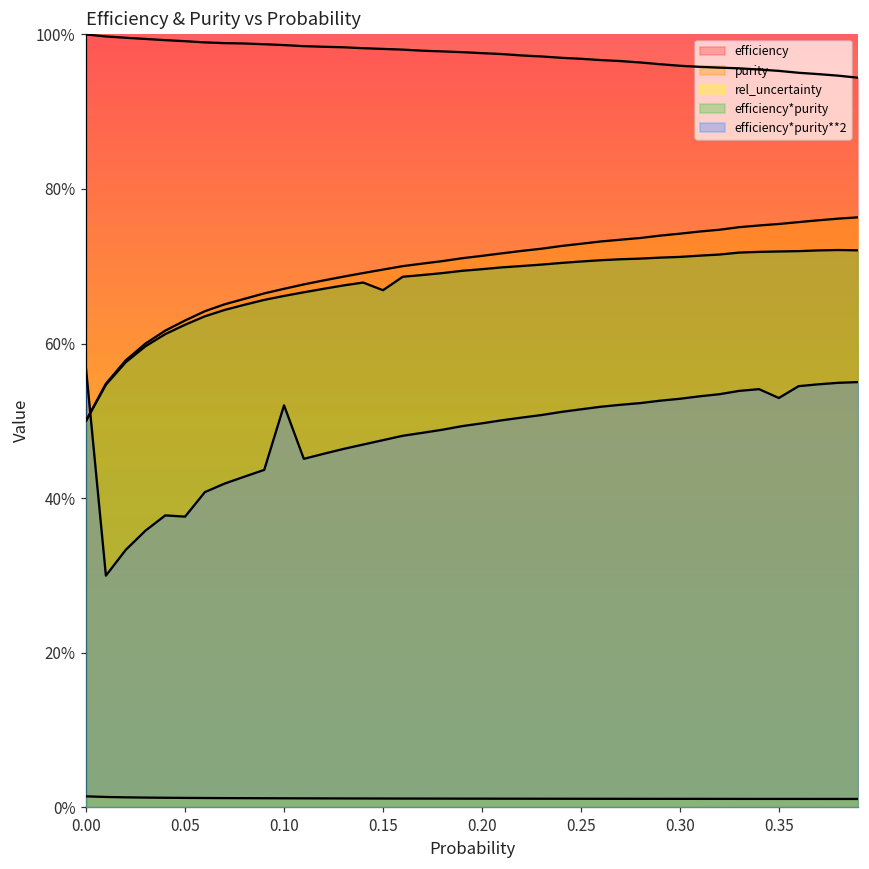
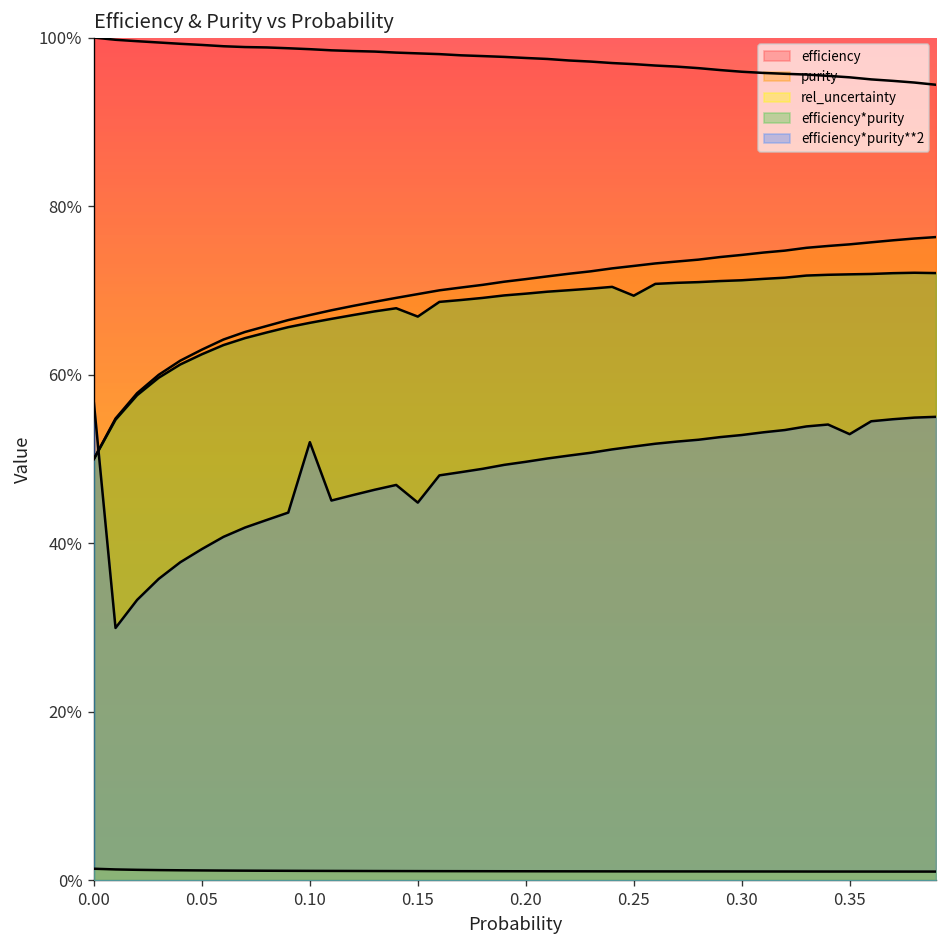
efficiency*purity**2, 0.05: 38% -> 39%
efficiency*purity**2, 0.15: 47% -> 45%
efficiency*purity, 0.25: 71% -> 69%
